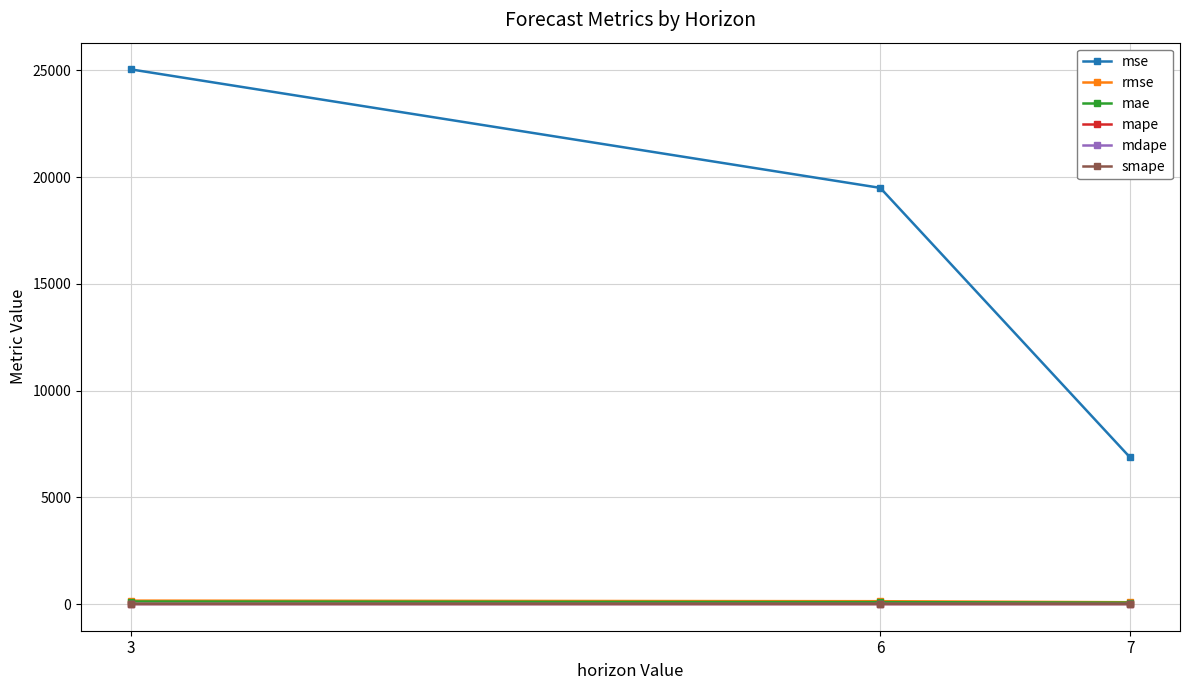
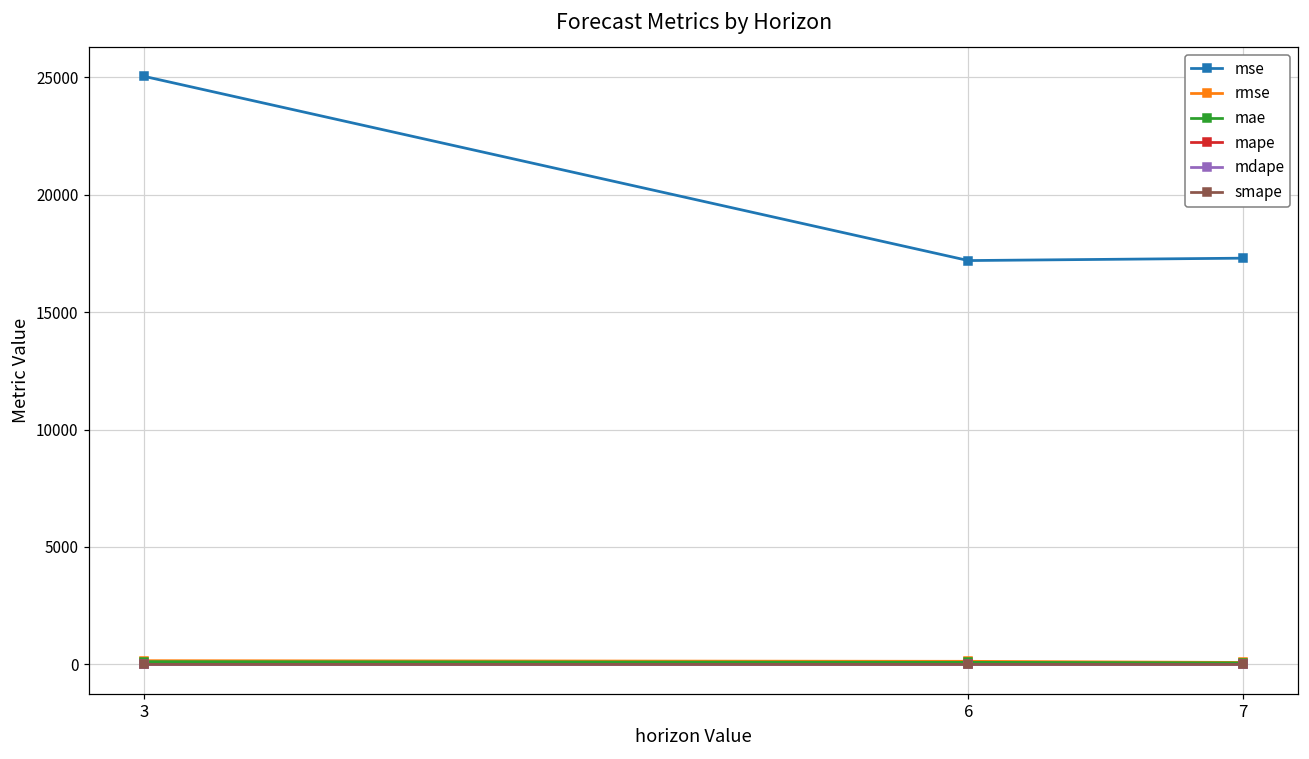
mse, 6: 19500 -> 17200
mse, 7: 6900 -> 17300
